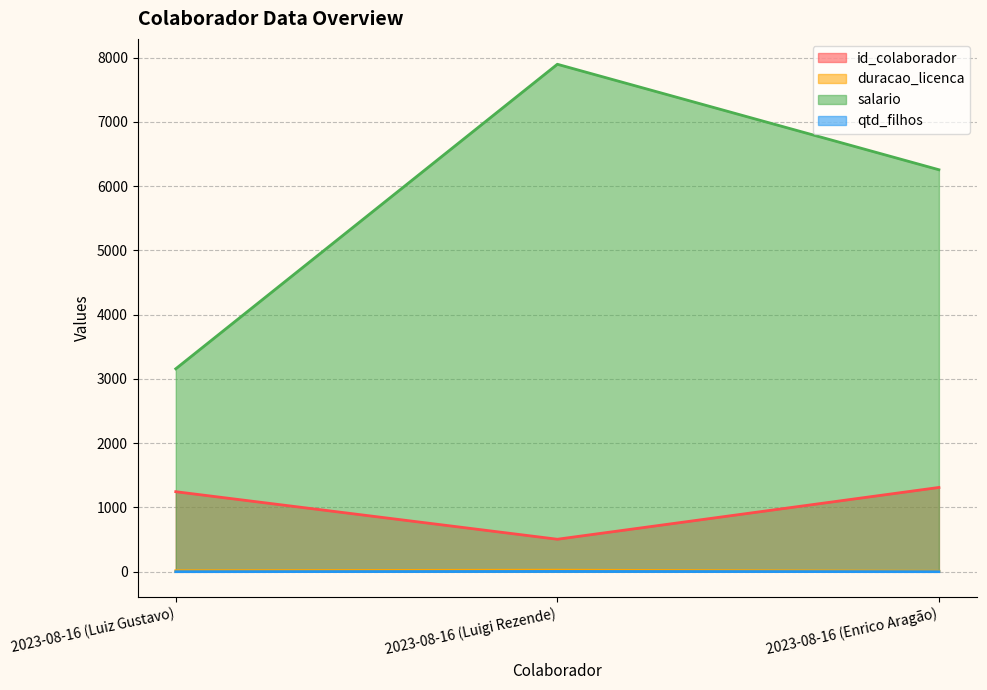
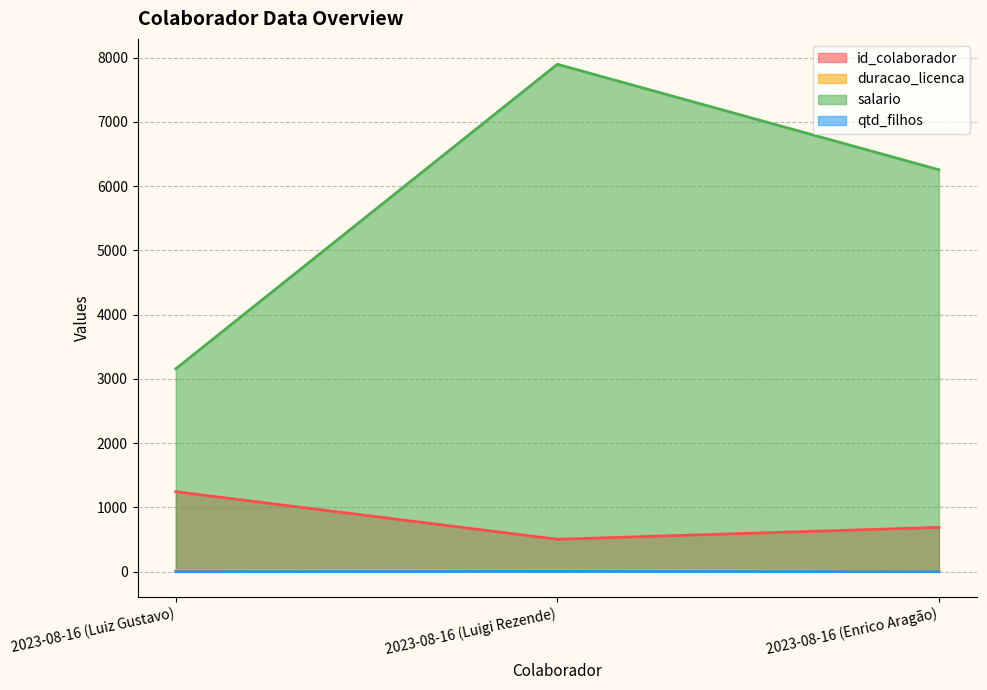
id_colaborador, 2023-08-16 (Enrico Aragão): 1300 -> 700
